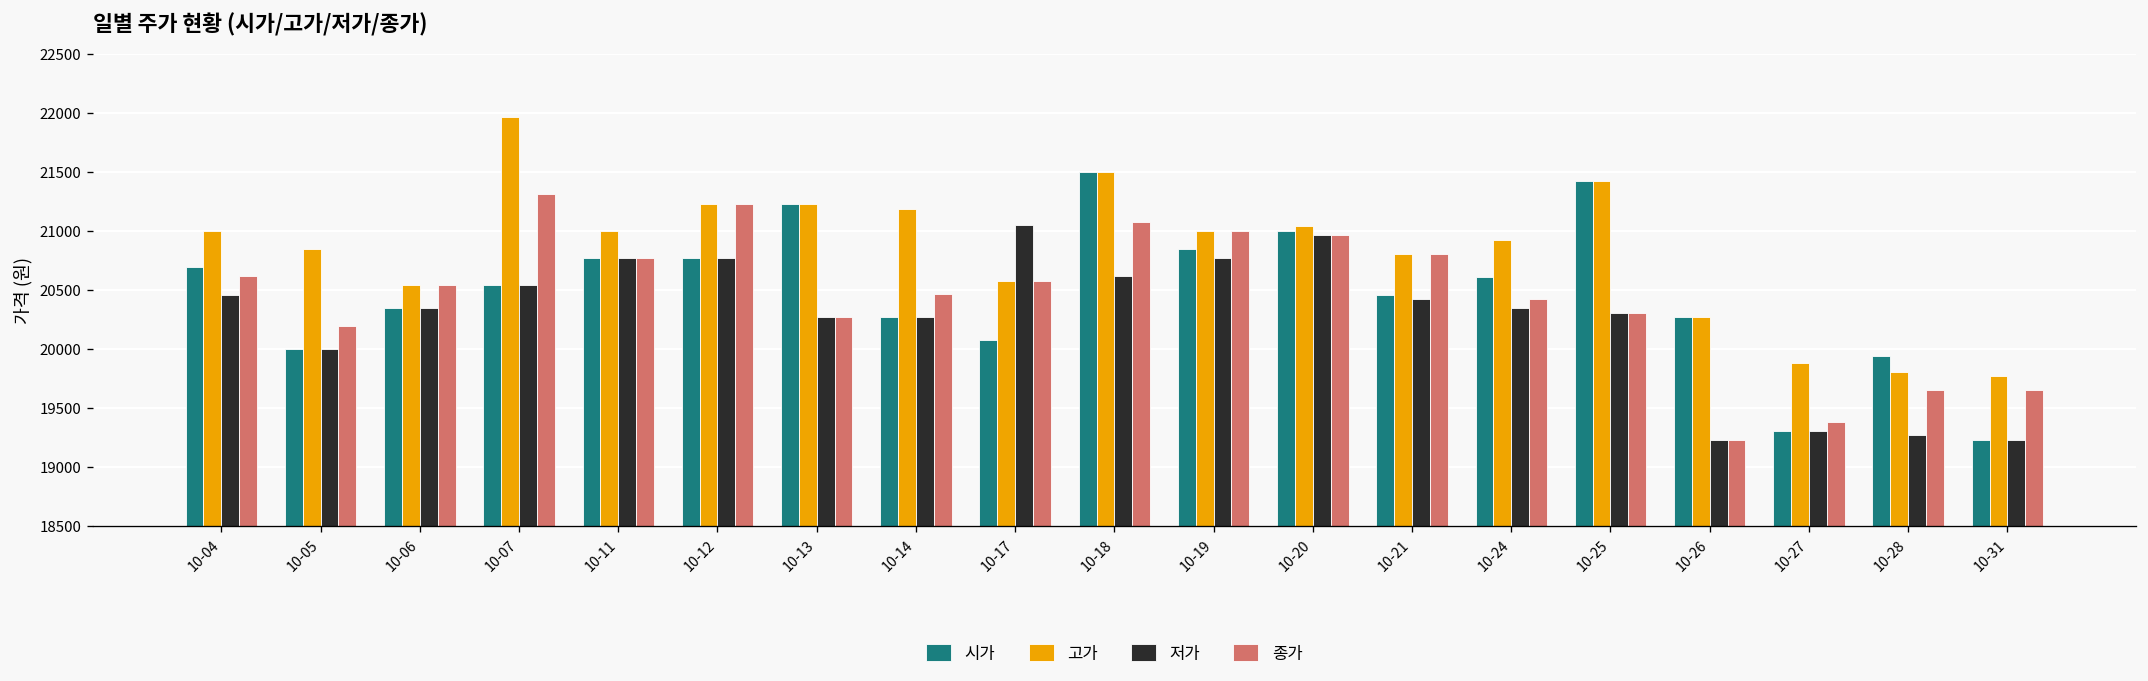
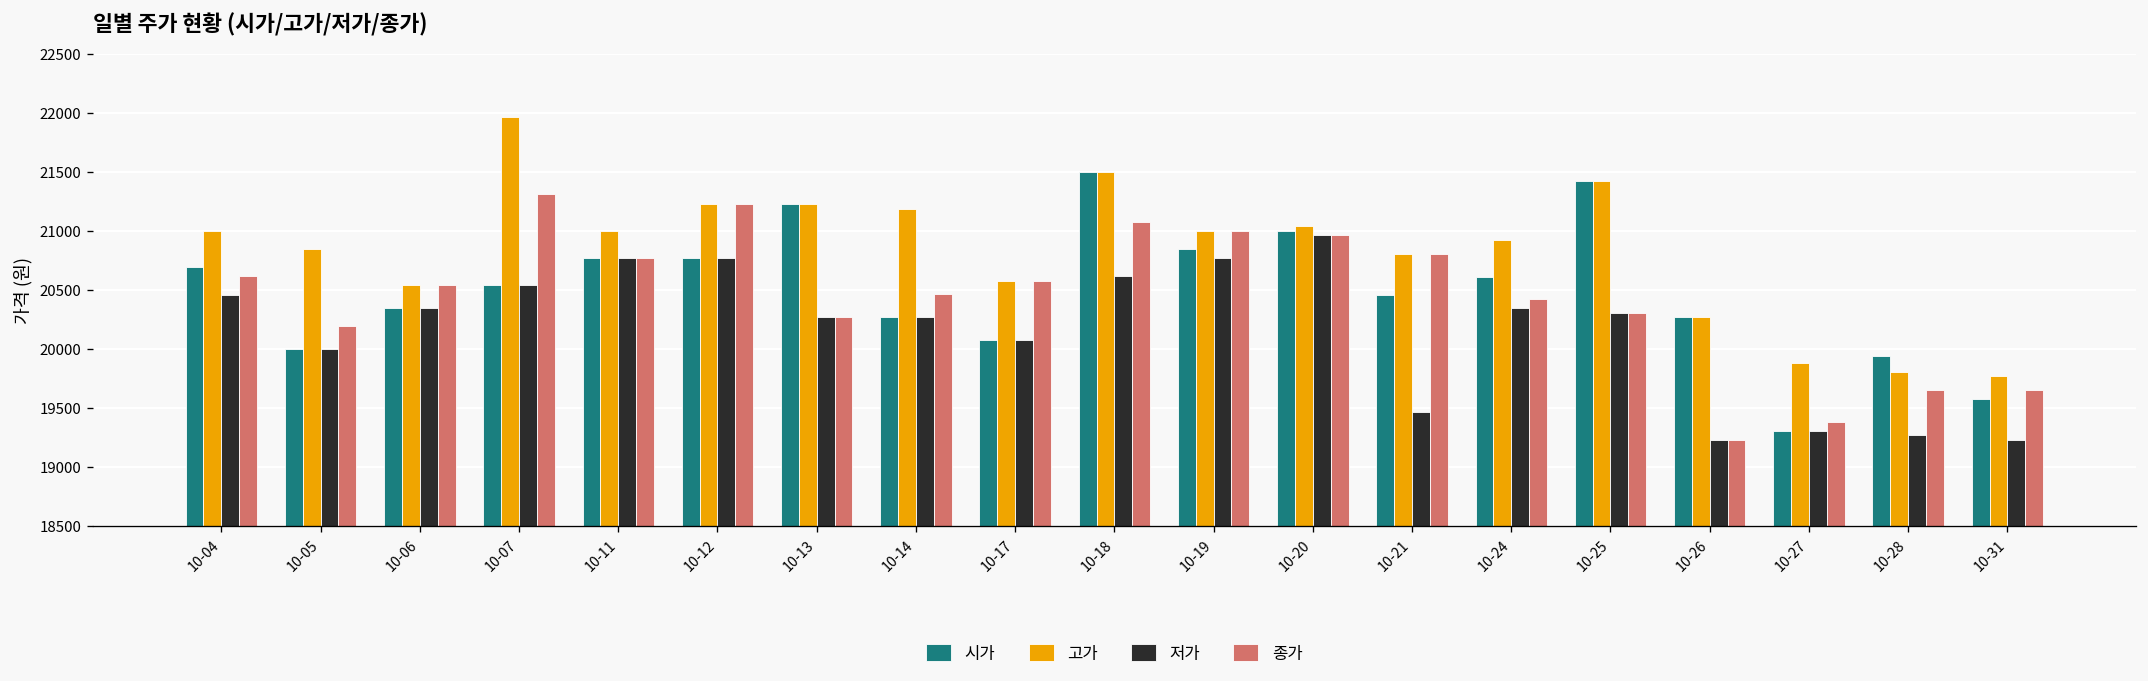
저가, 10-17: 21000 -> 20100
저가, 10-21: 20400 -> 19500
시가, 10-31: 19200 -> 19600
